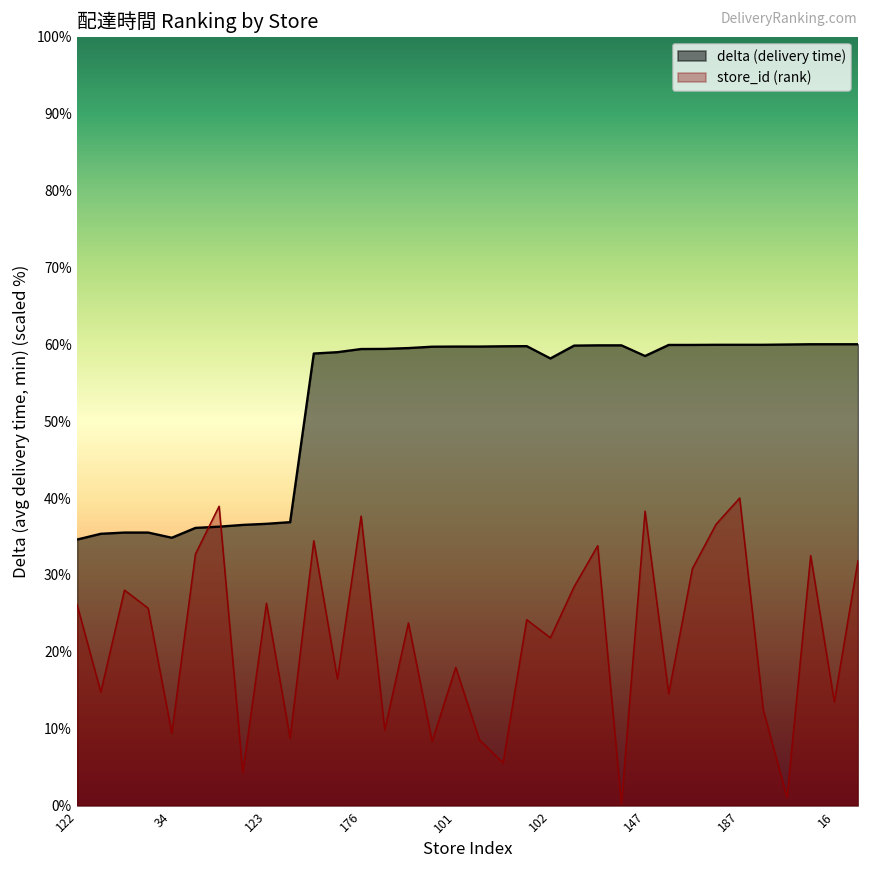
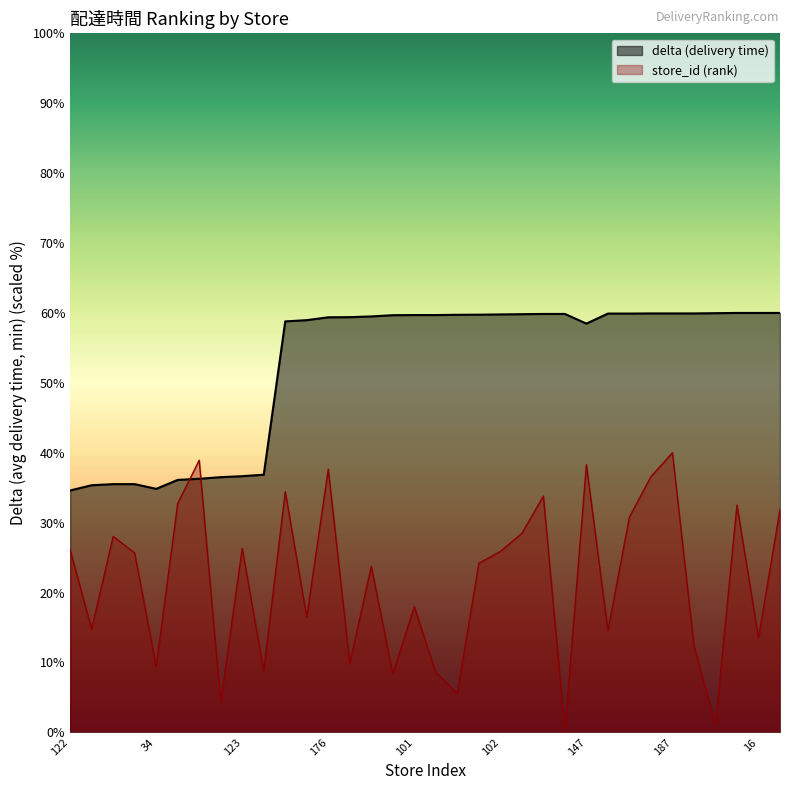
delta (delivery time), 102: 58% -> 60%
store_id (rank), 102: 22% -> 26%
